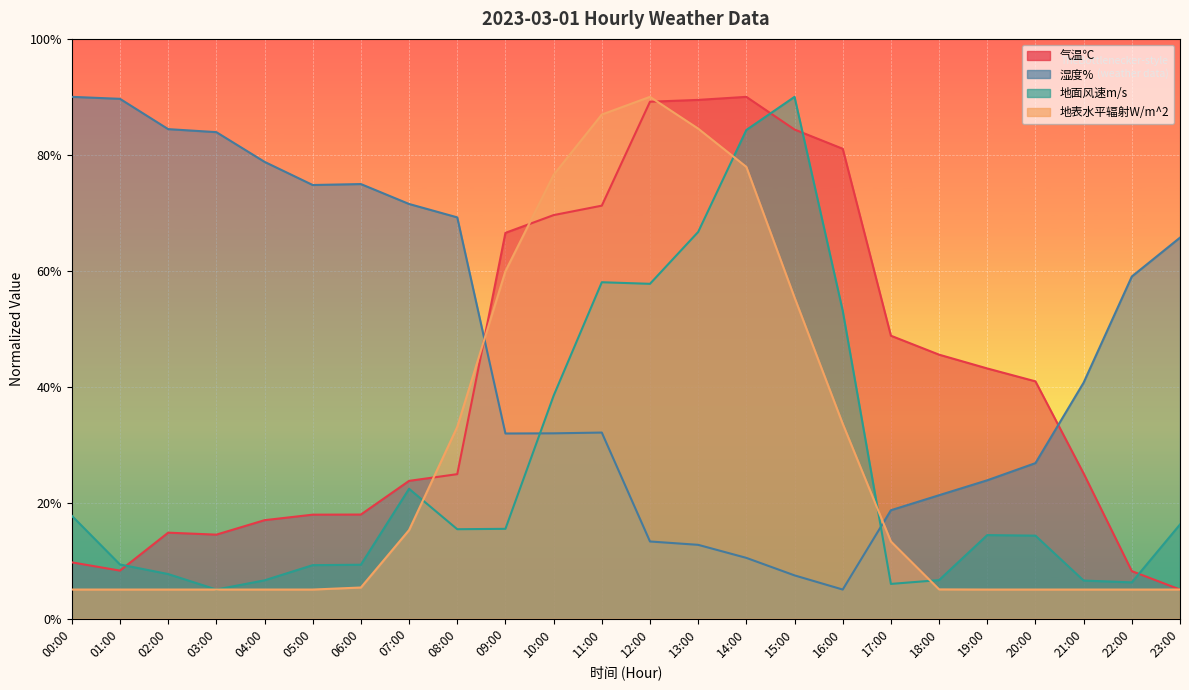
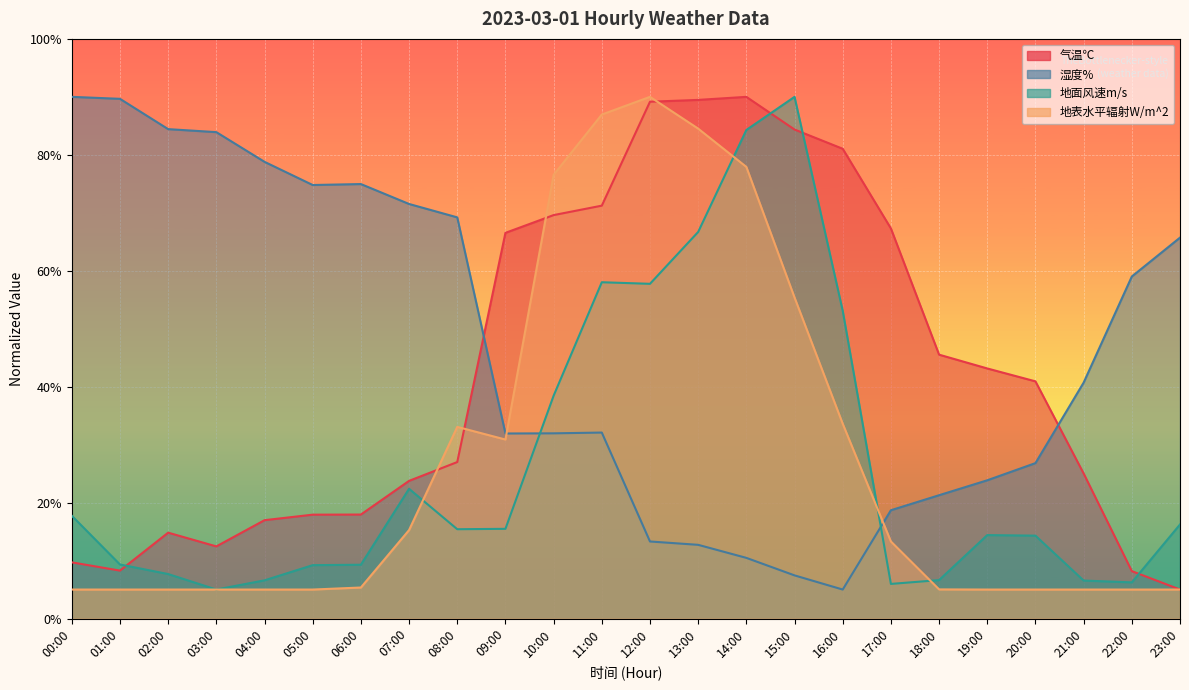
气温℃, 03:00: 14% -> 12%
气温℃, 08:00: 25% -> 27%
地表水平辐射W/m^2, 09:00: 60% -> 31%
气温℃, 17:00: 49% -> 67%
